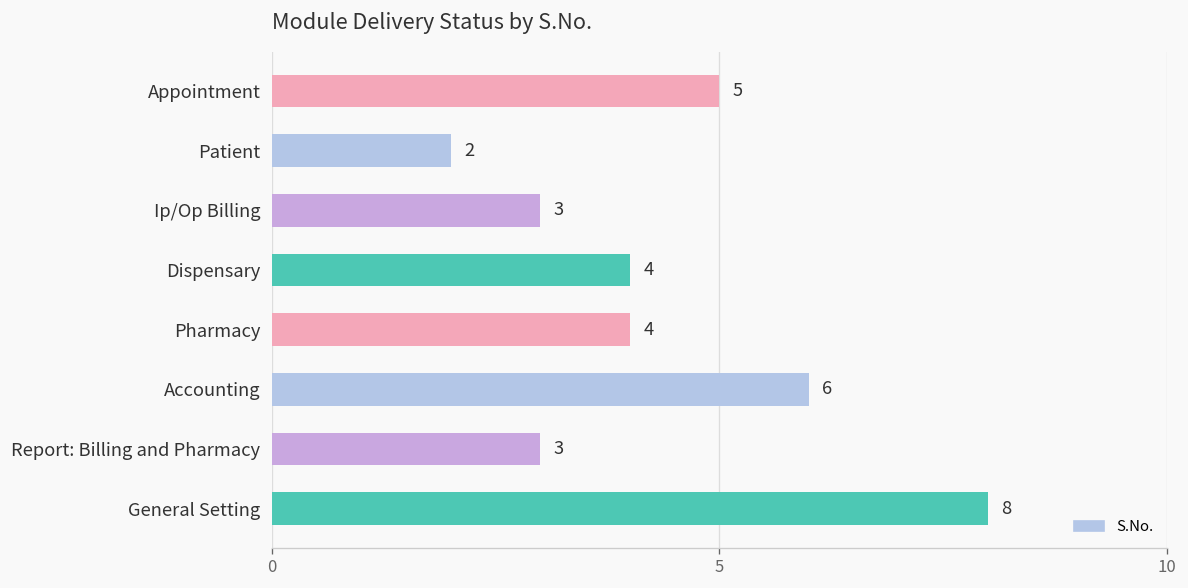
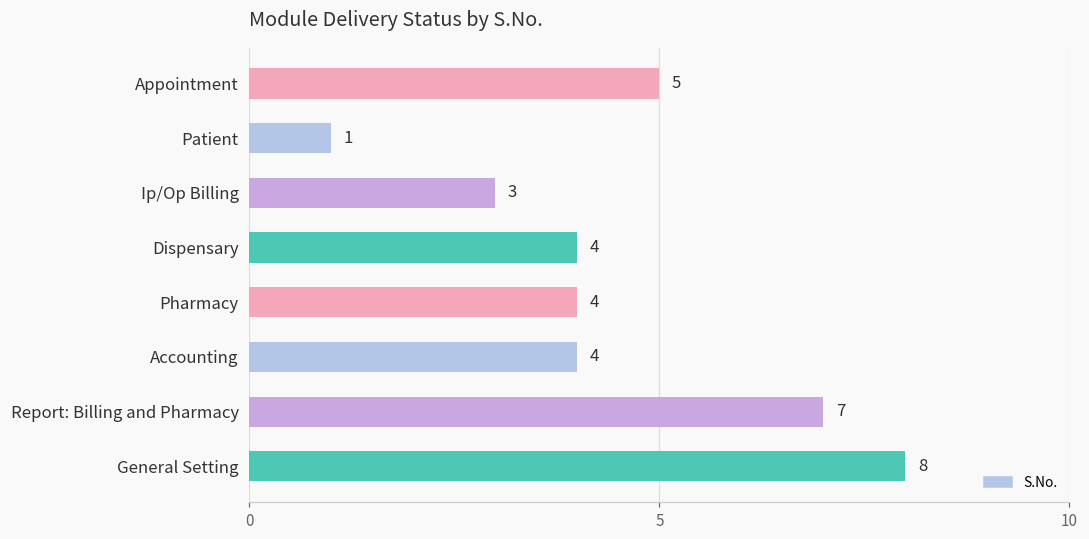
Patient: 2 -> 1
Accounting: 6 -> 4
Report: Billing and Pharmacy: 3 -> 7
